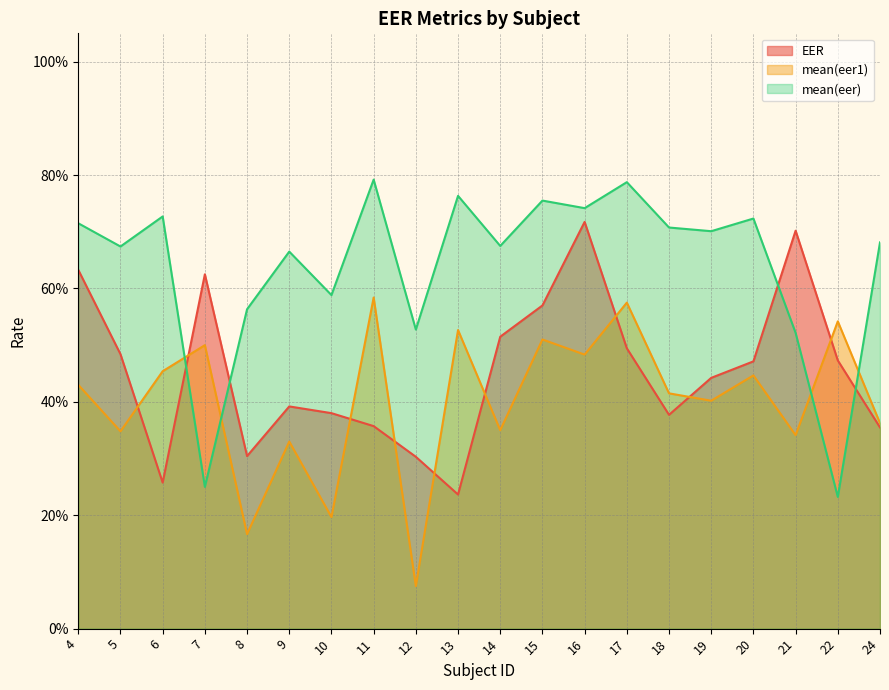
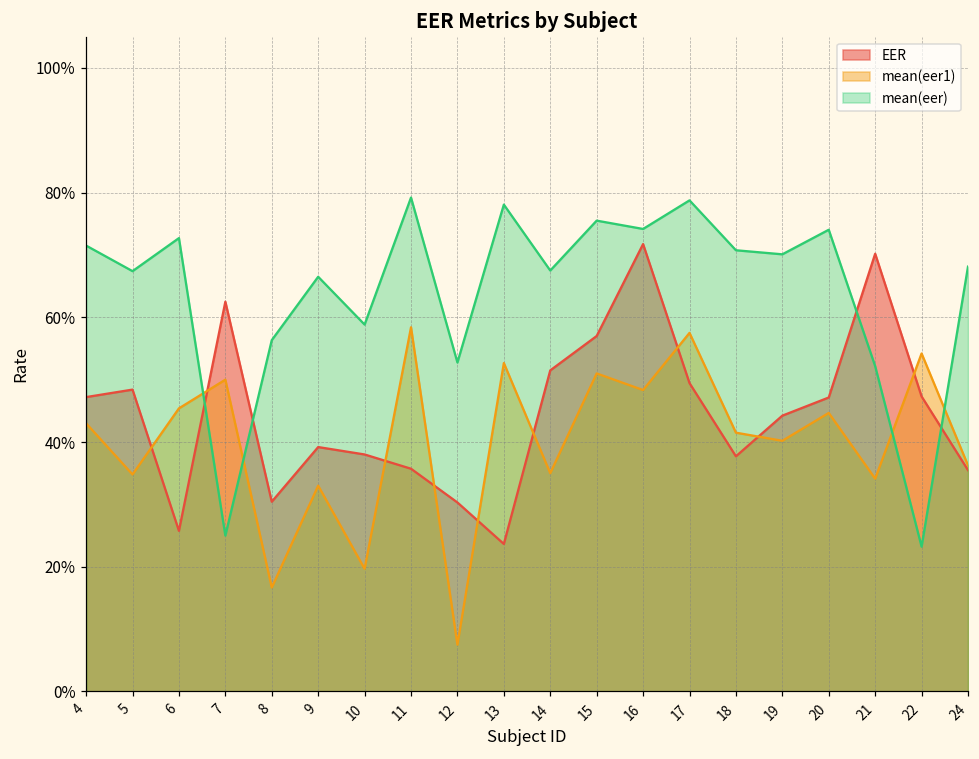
EER, 4: 63% -> 47%
mean(eer), 13: 76% -> 78%
mean(eer), 20: 72% -> 74%
